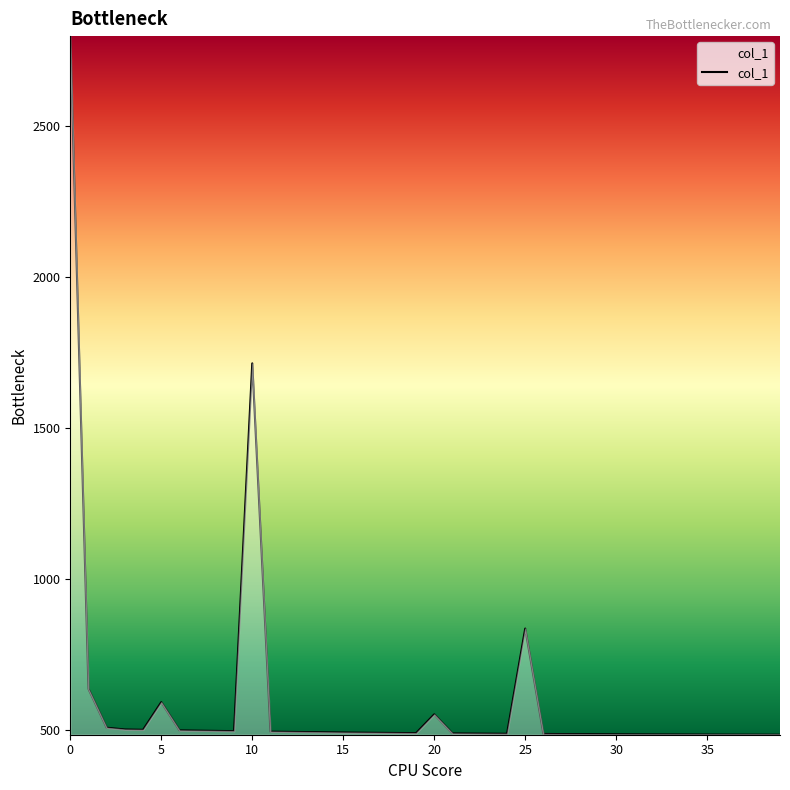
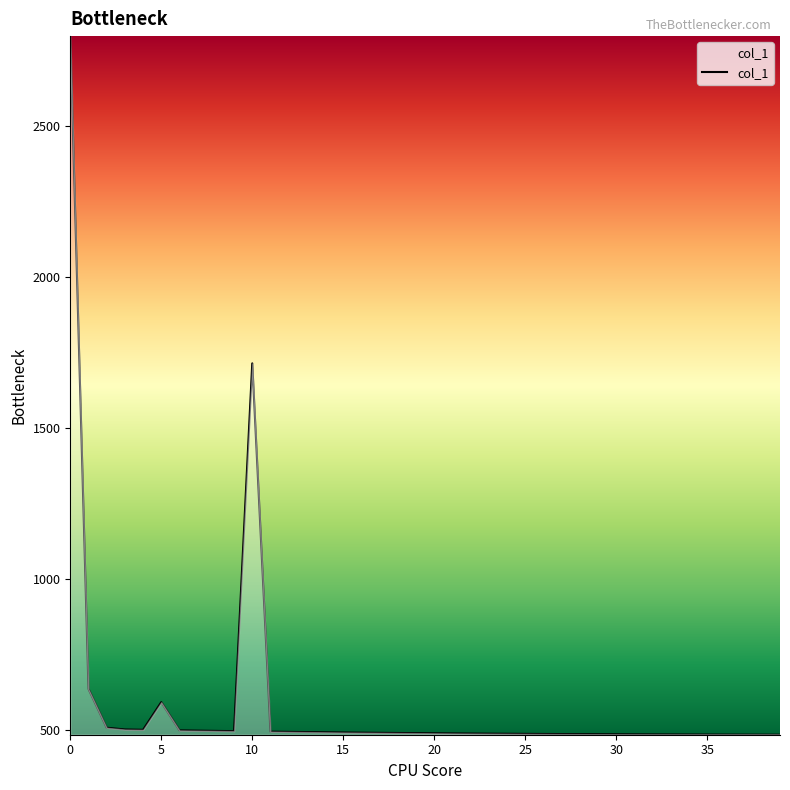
20: 550 -> 490
25: 840 -> 490
